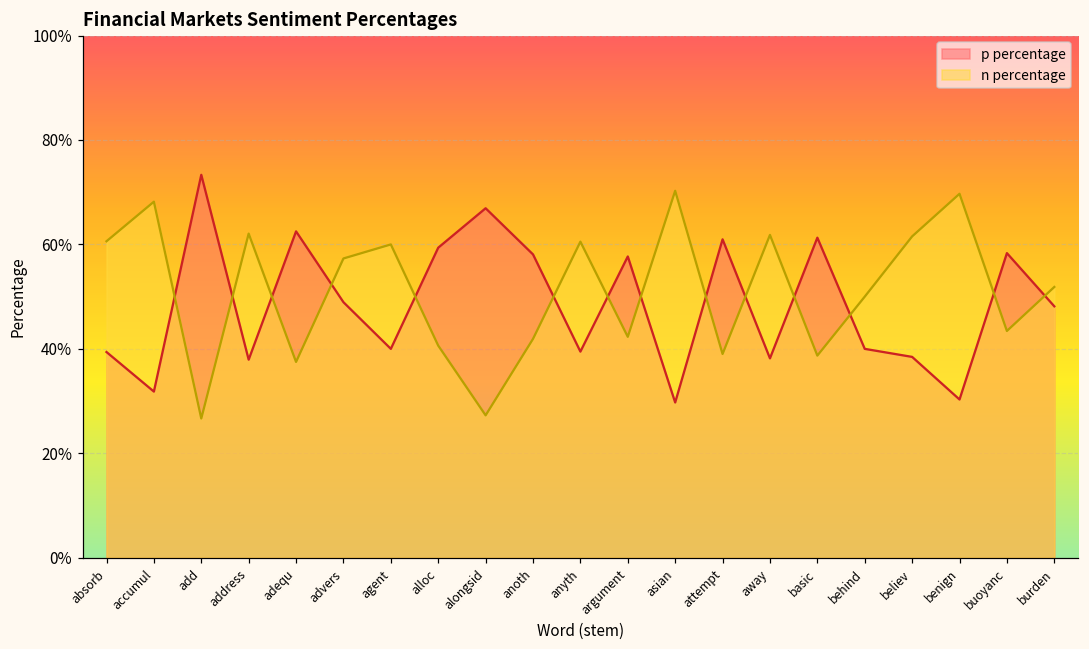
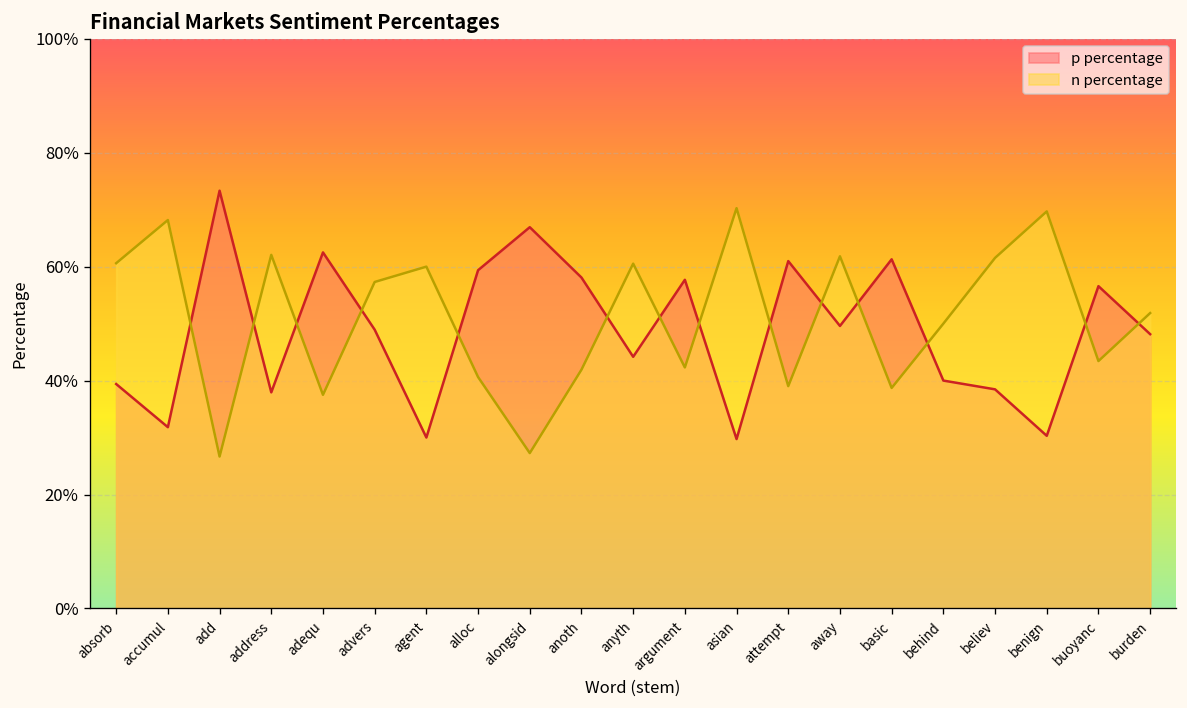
p percentage, agent: 40% -> 30%
p percentage, anyth: 39% -> 44%
p percentage, away: 38% -> 50%
p percentage, buoyanc: 58% -> 57%
